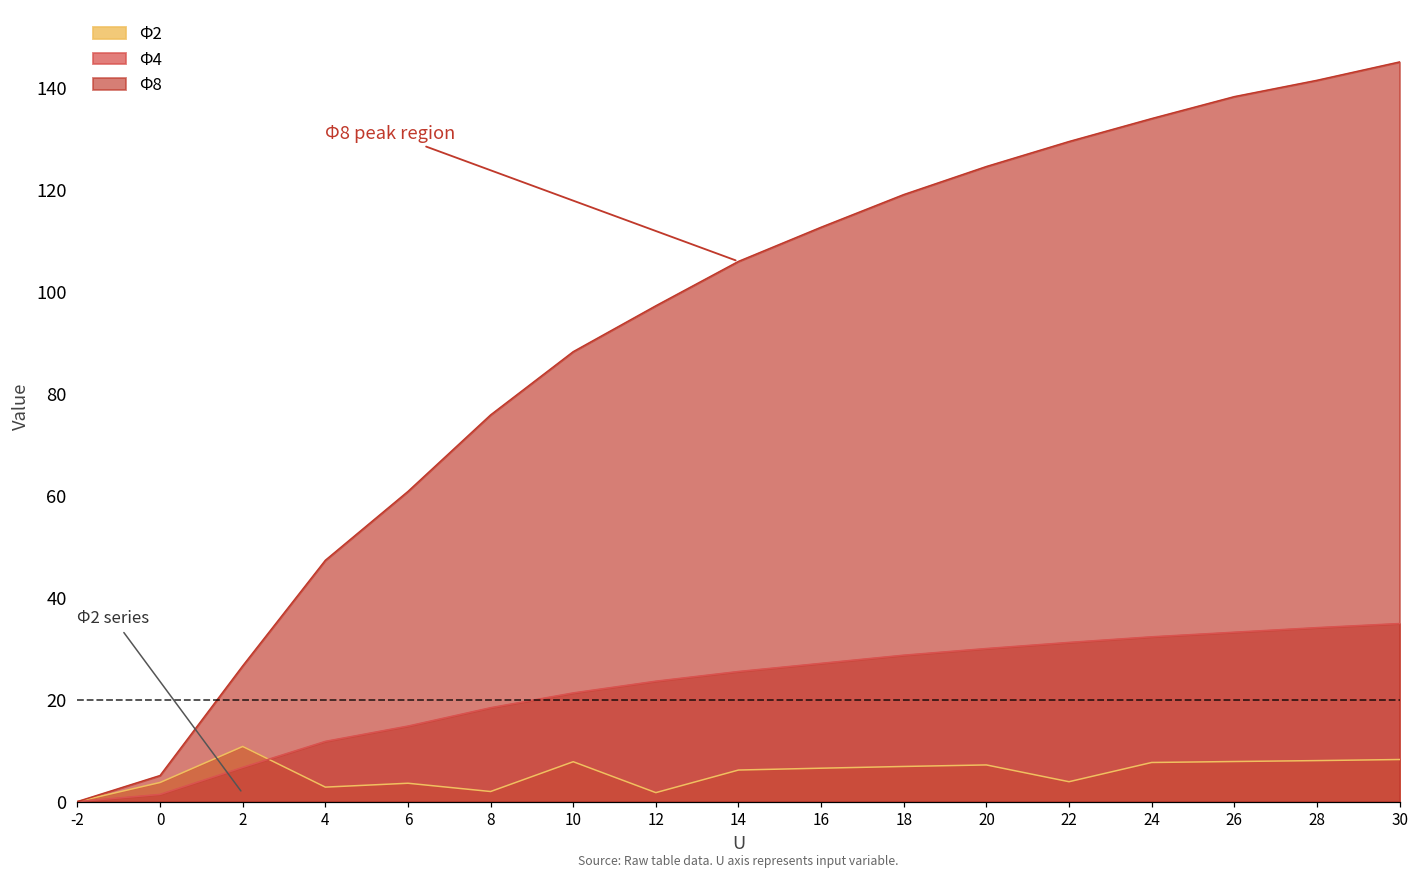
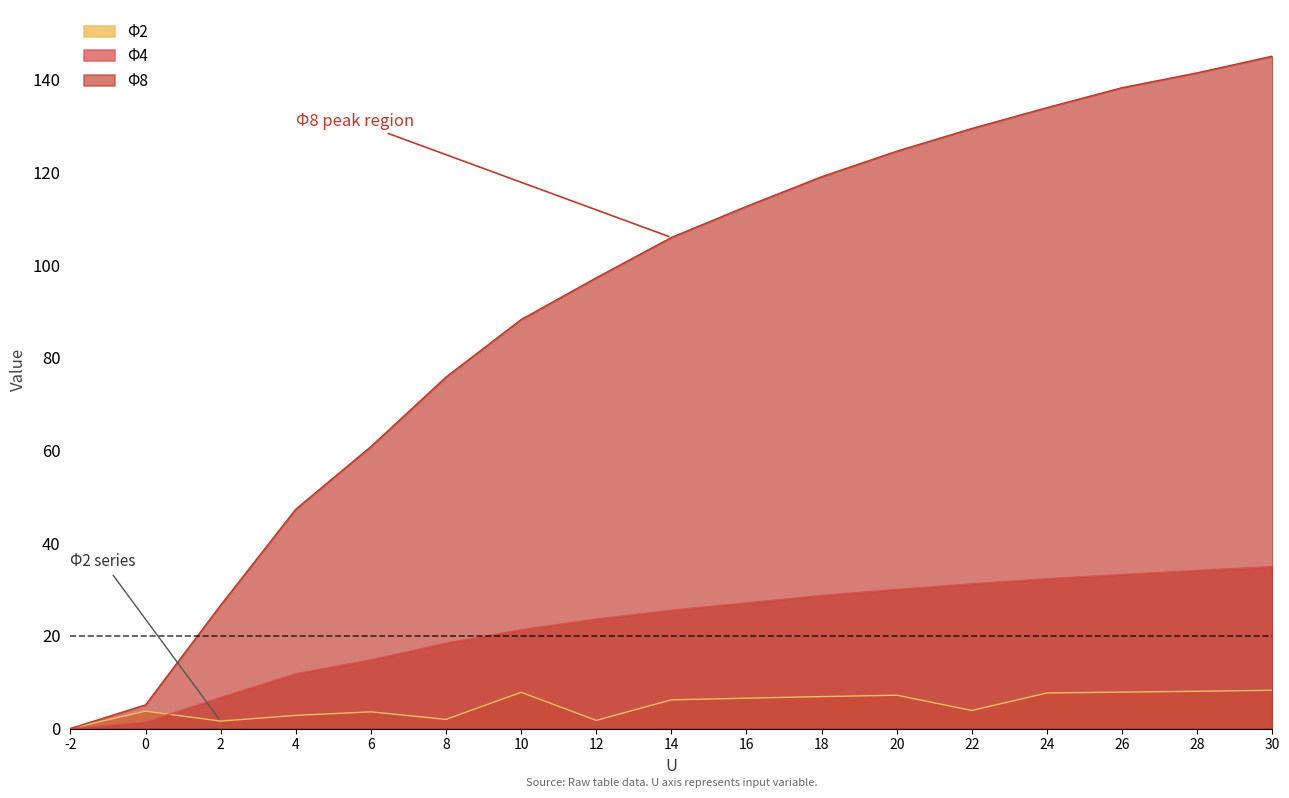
Φ2, 2: 11 -> 2
